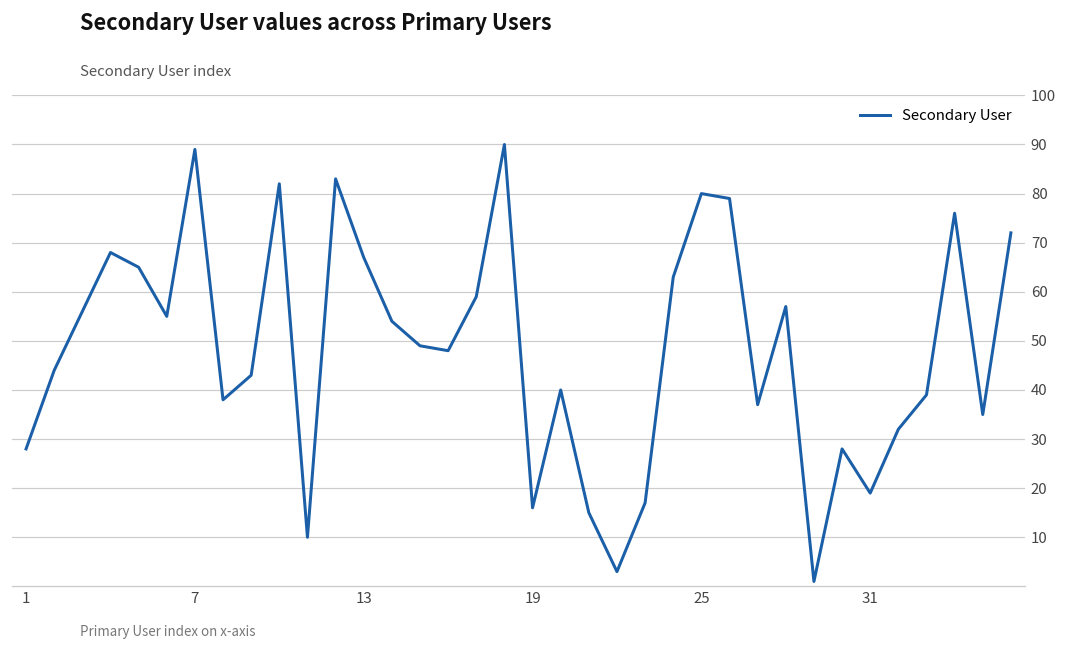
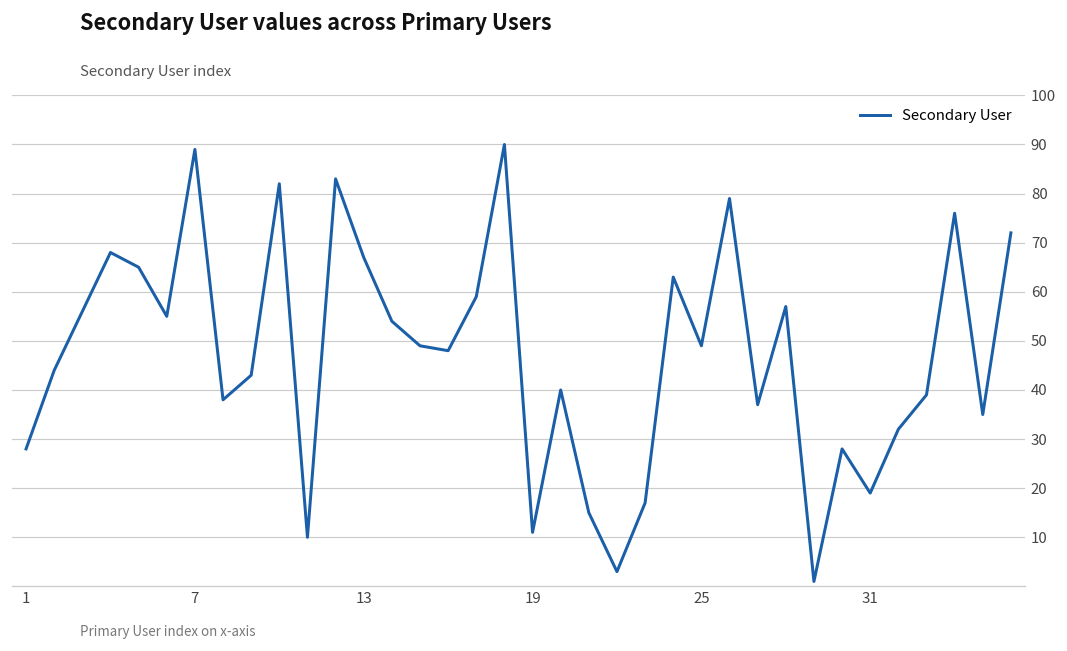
19: 16 -> 11
25: 80 -> 49
